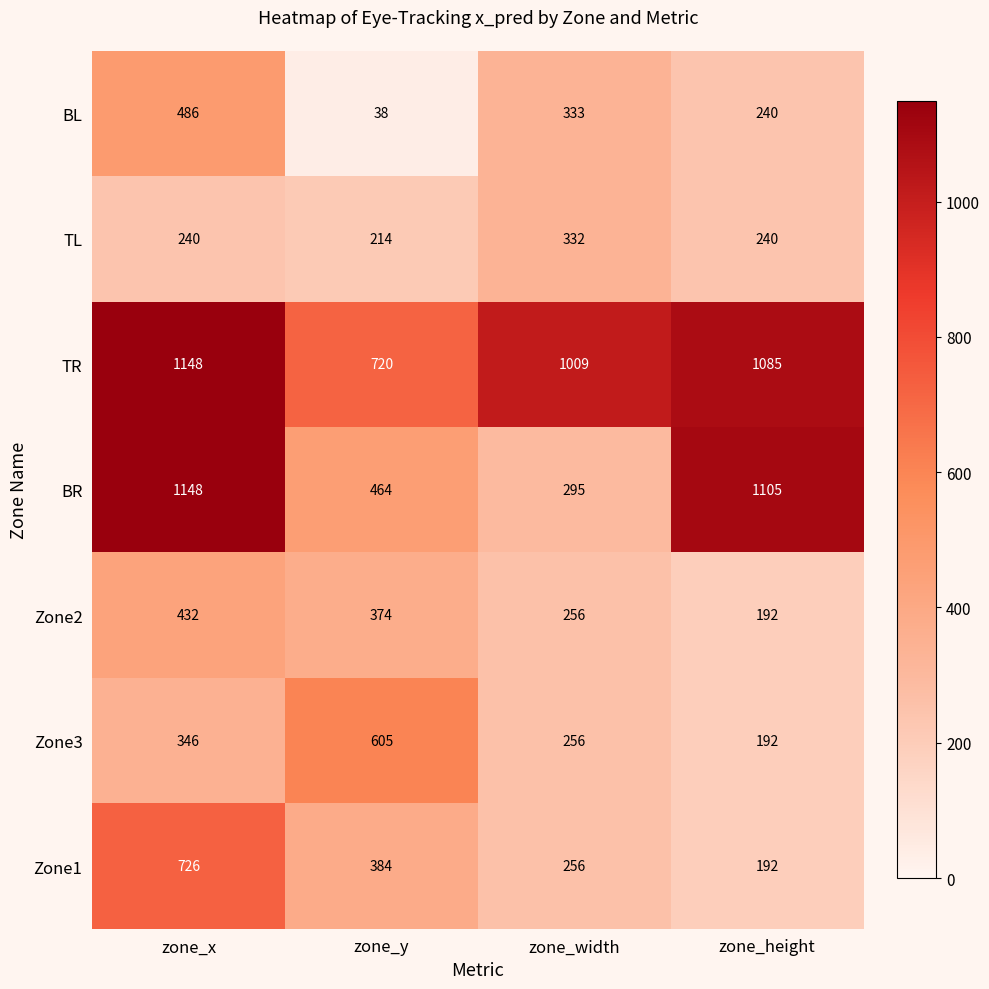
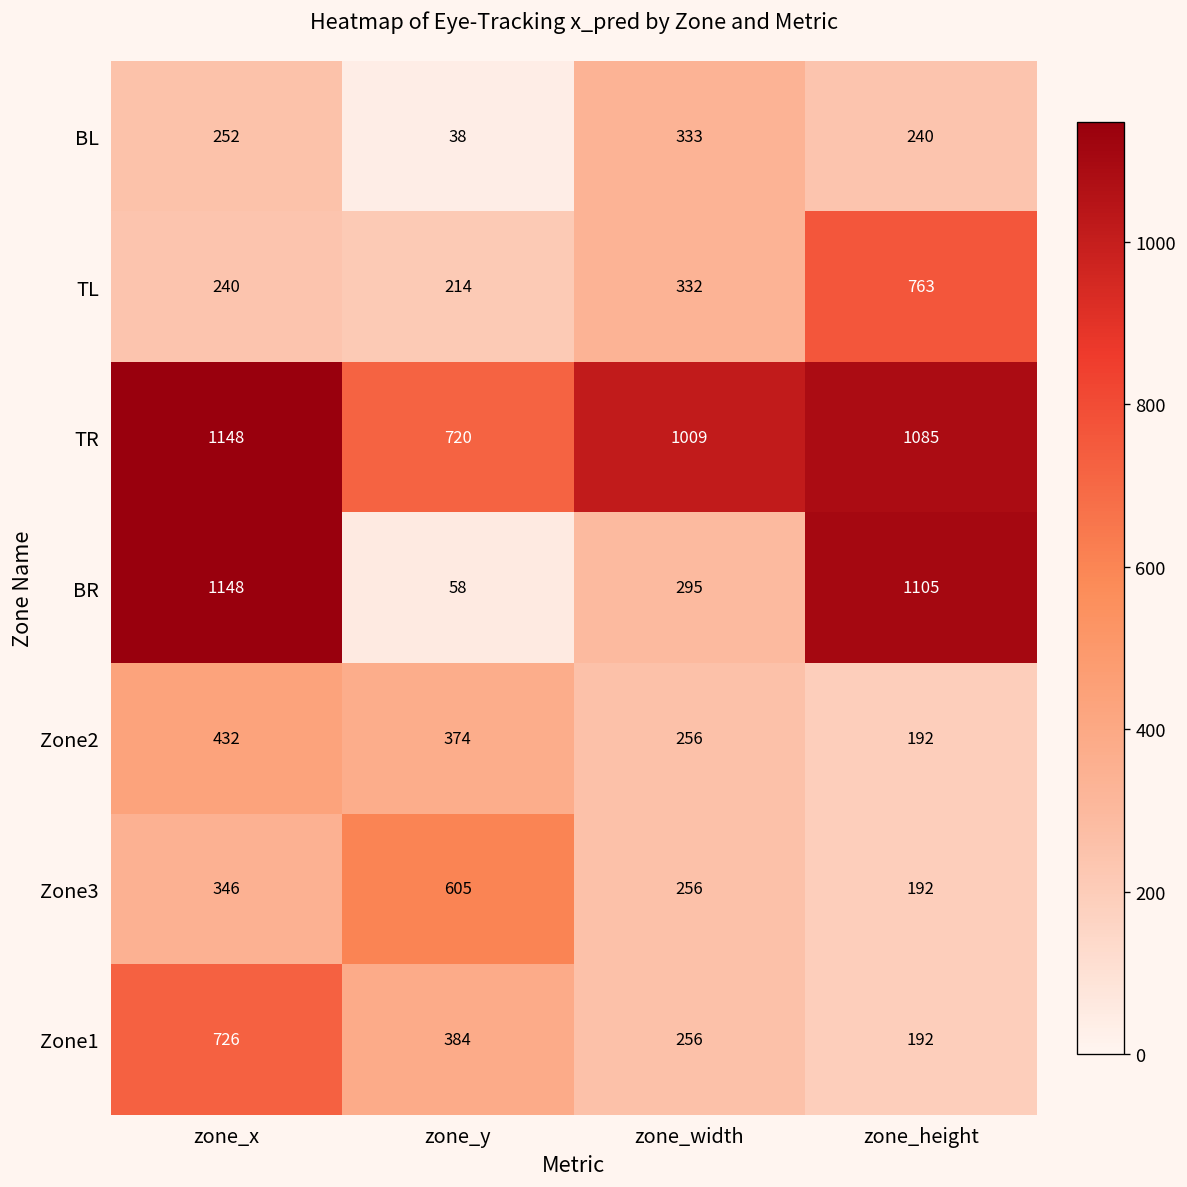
BL, zone_x: 486 -> 252
TL, zone_height: 240 -> 763
BR, zone_y: 464 -> 58
